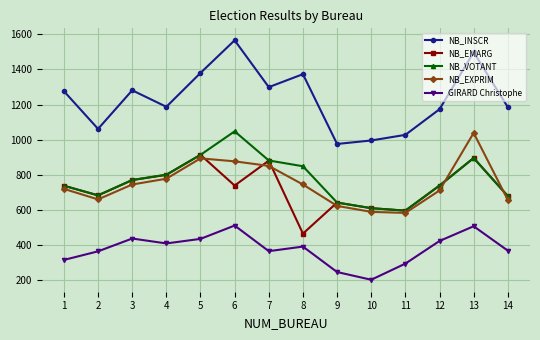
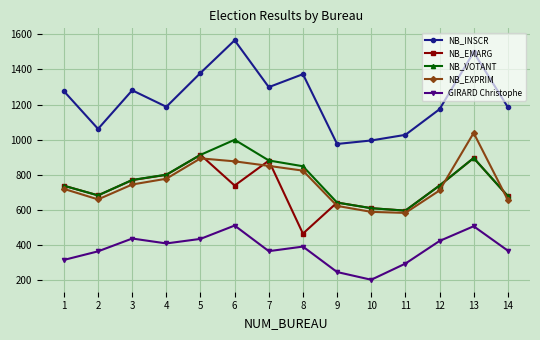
NB_VOTANT, 6: 1050 -> 1000
NB_EXPRIM, 8: 740 -> 820
